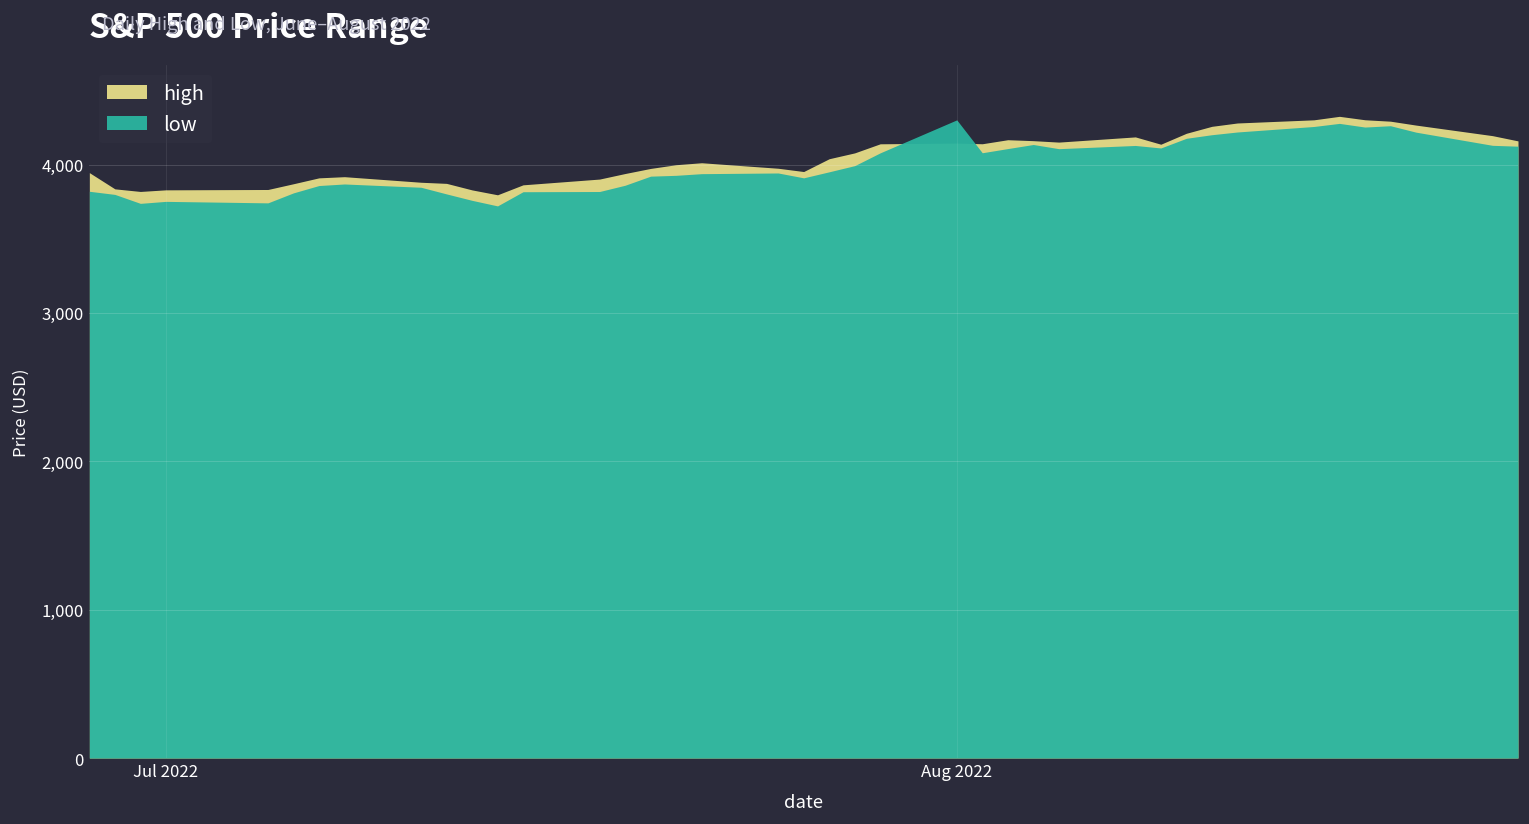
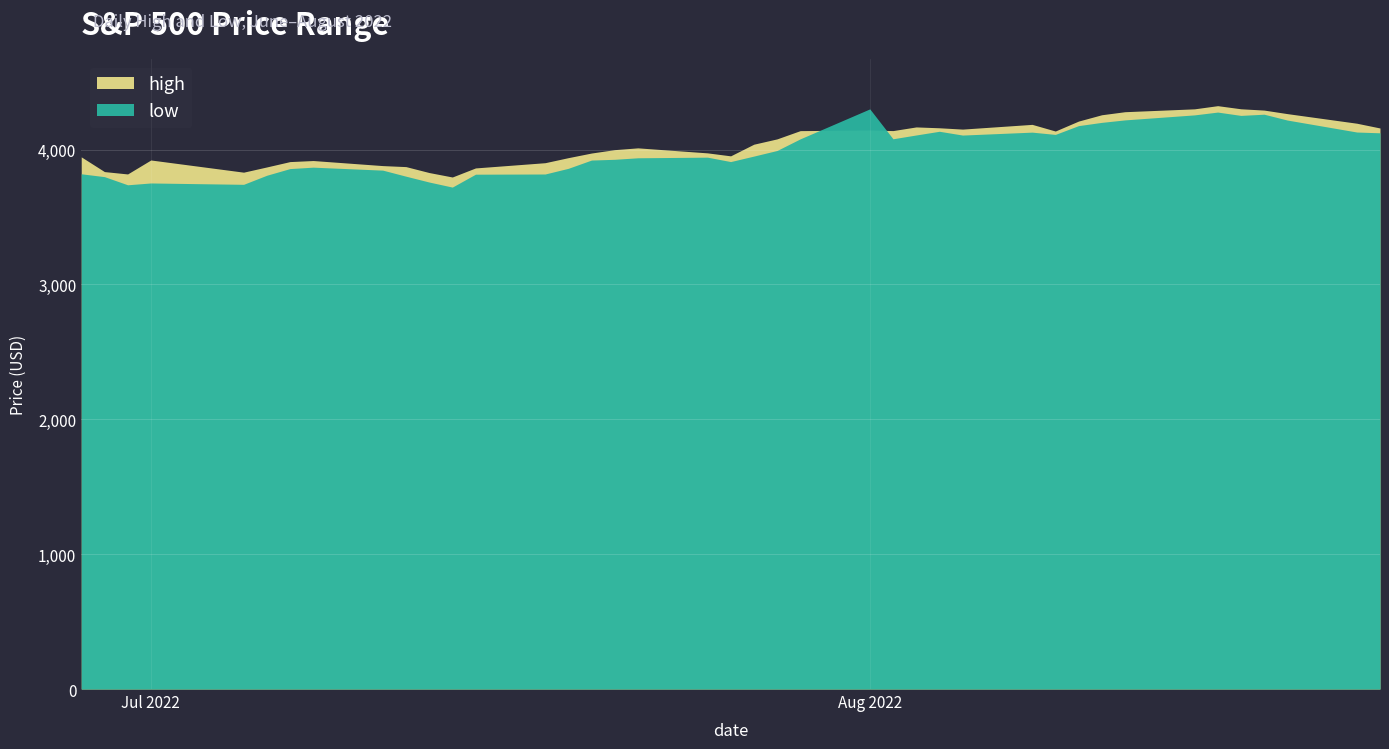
high, Jul 2022: 3,830 -> 3,920
